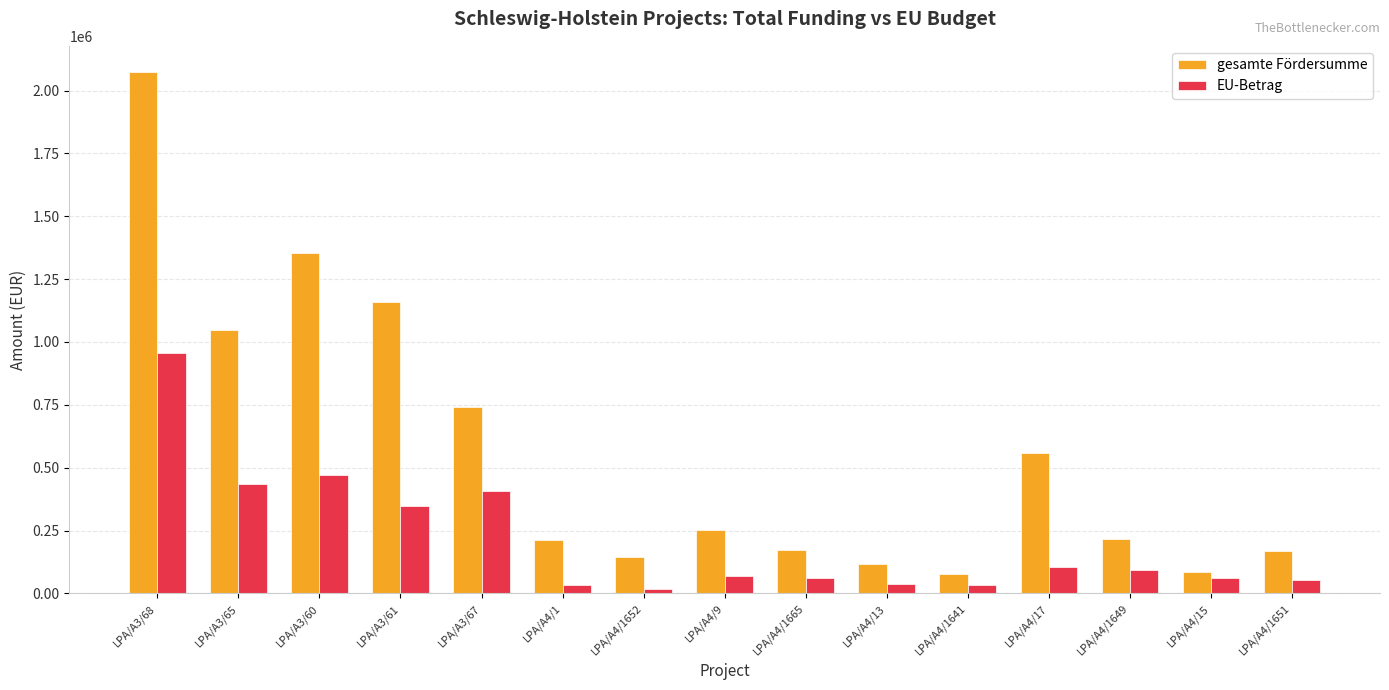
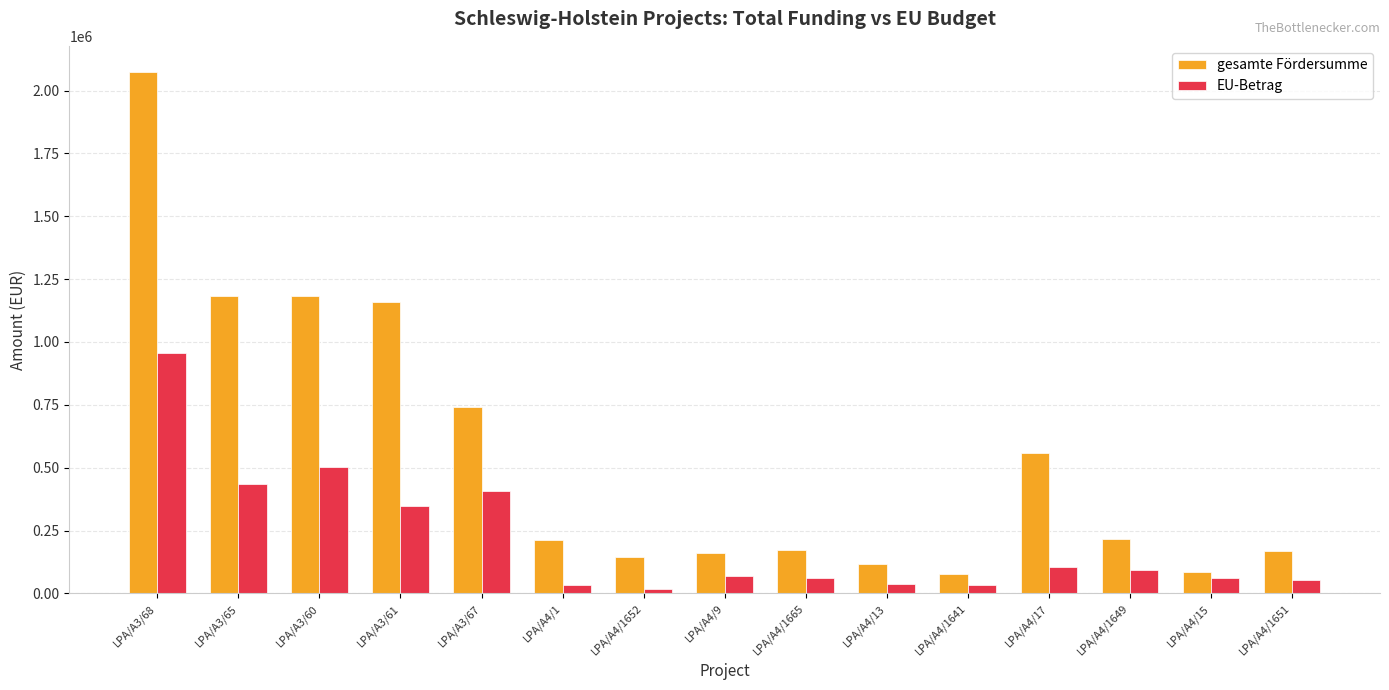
gesamte Fördersumme, LPA/A3/65: 1050000 -> 1180000
gesamte Fördersumme, LPA/A3/60: 1350000 -> 1180000
EU-Betrag, LPA/A3/60: 470000 -> 500000
gesamte Fördersumme, LPA/A4/9: 250000 -> 160000
